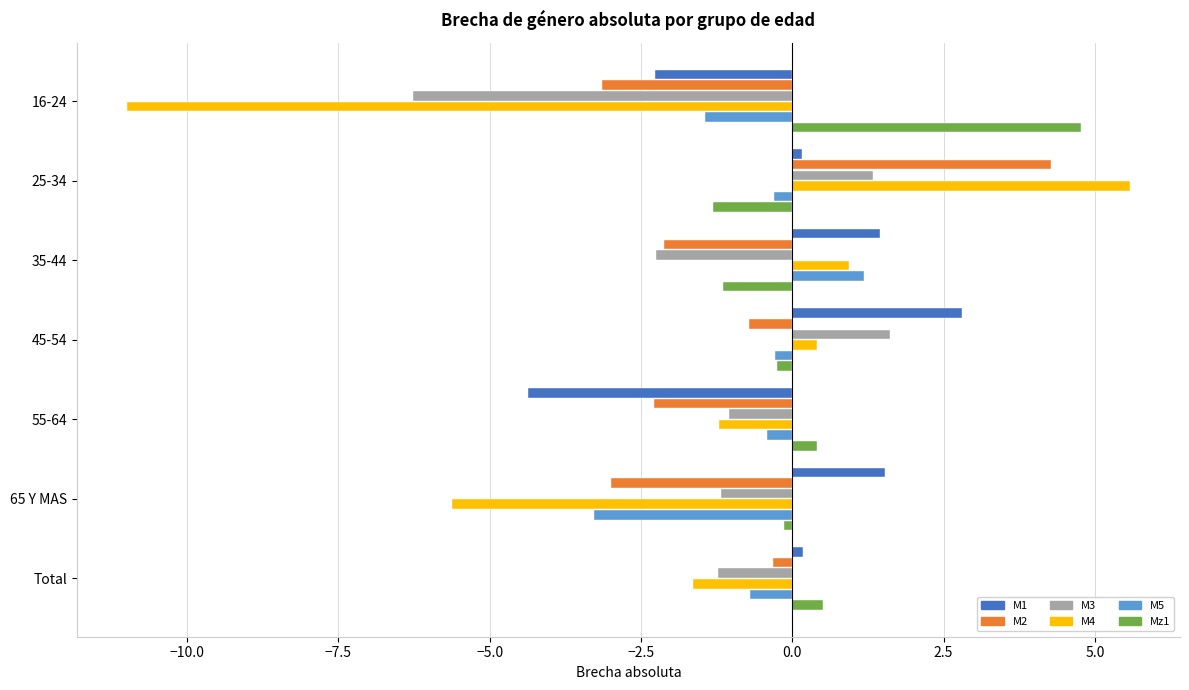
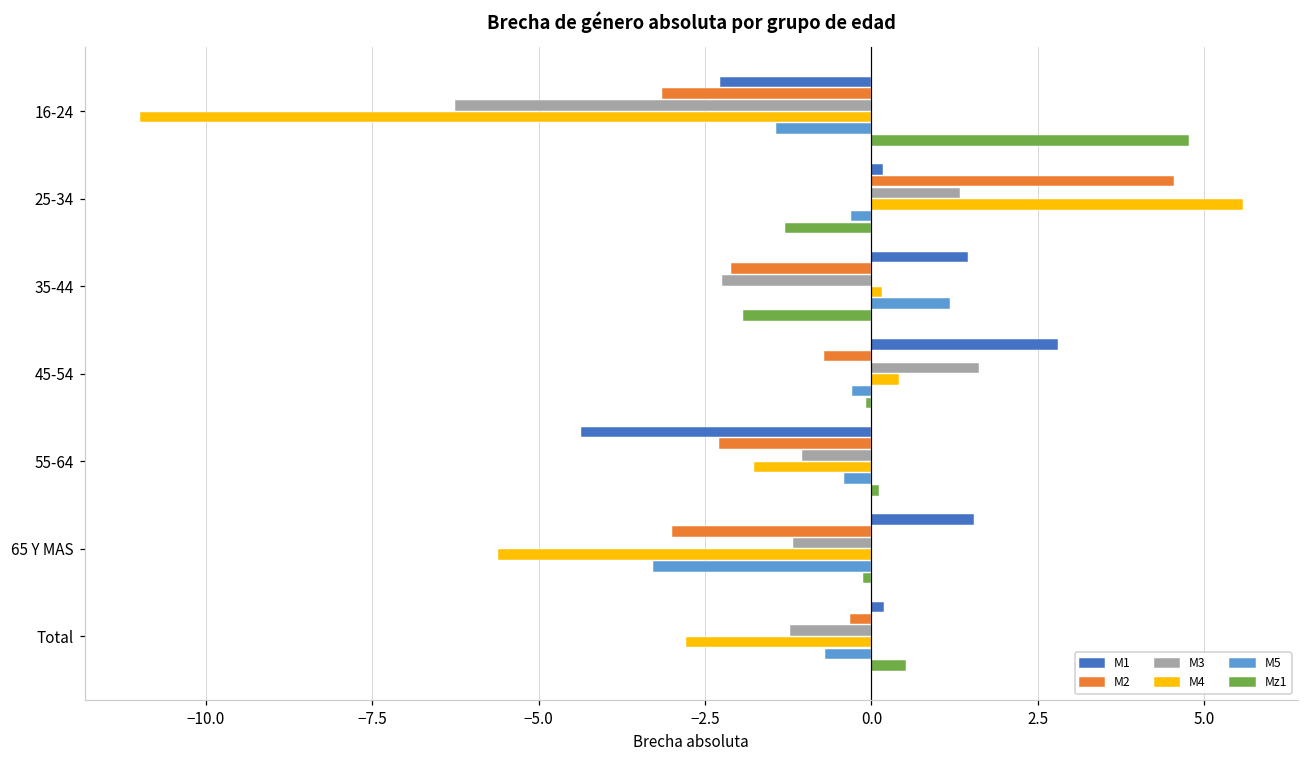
M2, 25-34: 4.3 -> 4.6
M4, 35-44: 0.9 -> 0.2
Mz1, 35-44: -1.1 -> -1.9
Mz1, 45-54: -0.2 -> -0.1
M4, 55-64: -1.2 -> -1.8
Mz1, 55-64: 0.4 -> 0.1
M4, Total: -1.6 -> -2.8
